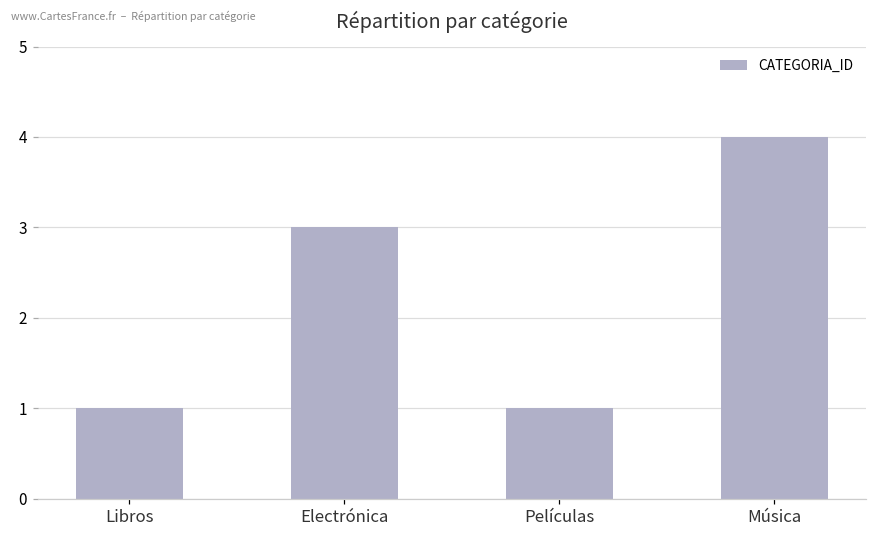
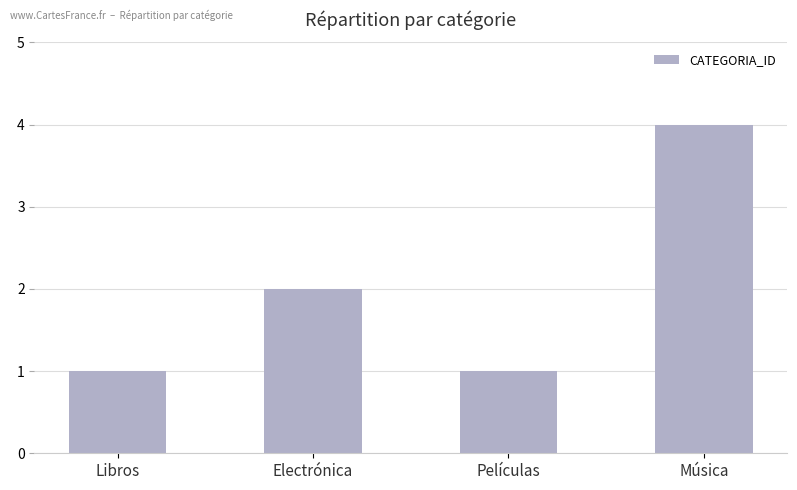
Electrónica: 3 -> 2
